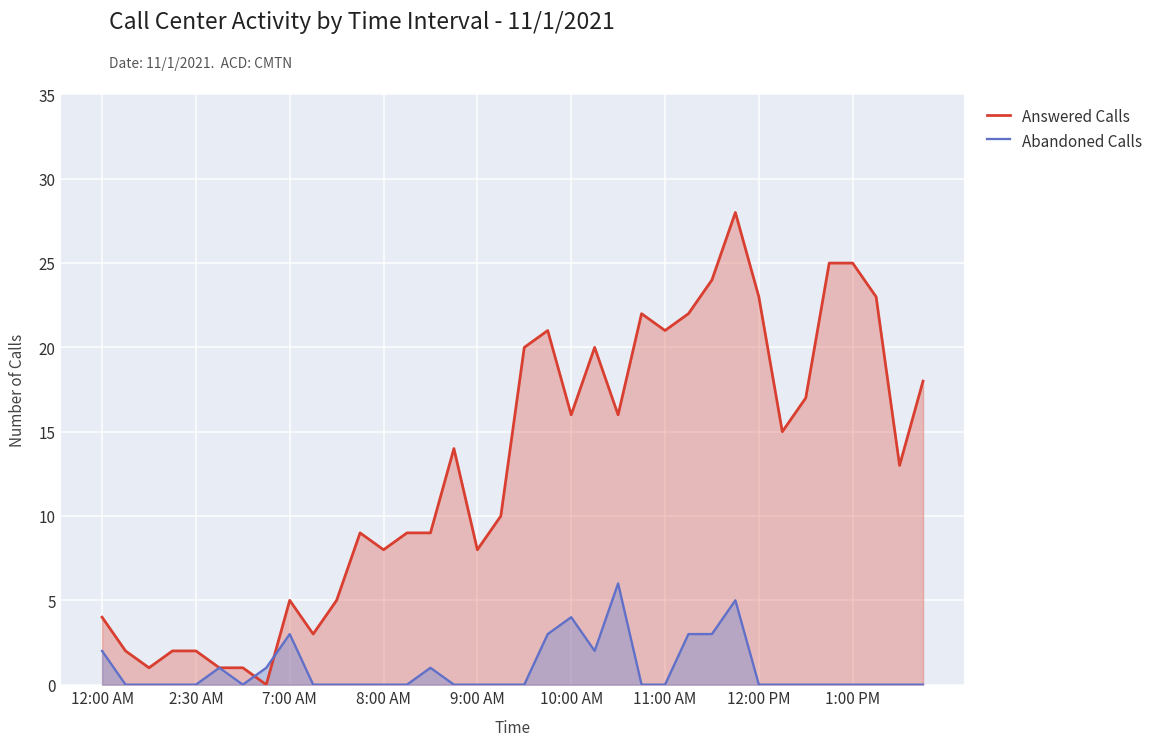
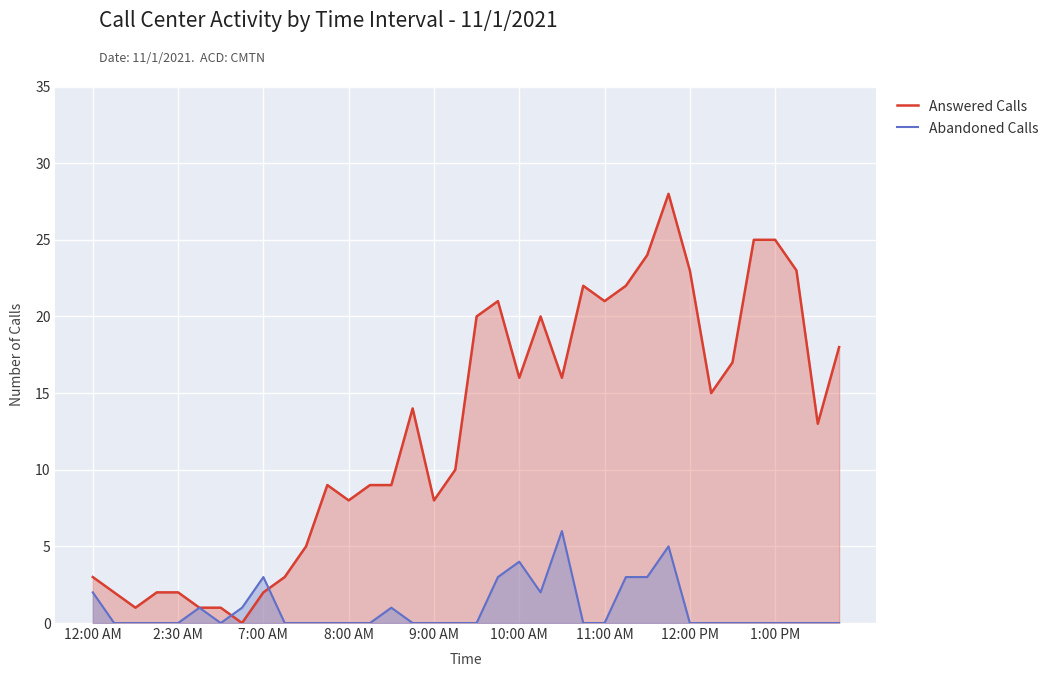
Answered Calls, 12:00 AM: 4 -> 3
Answered Calls, 7:00 AM: 5 -> 2
